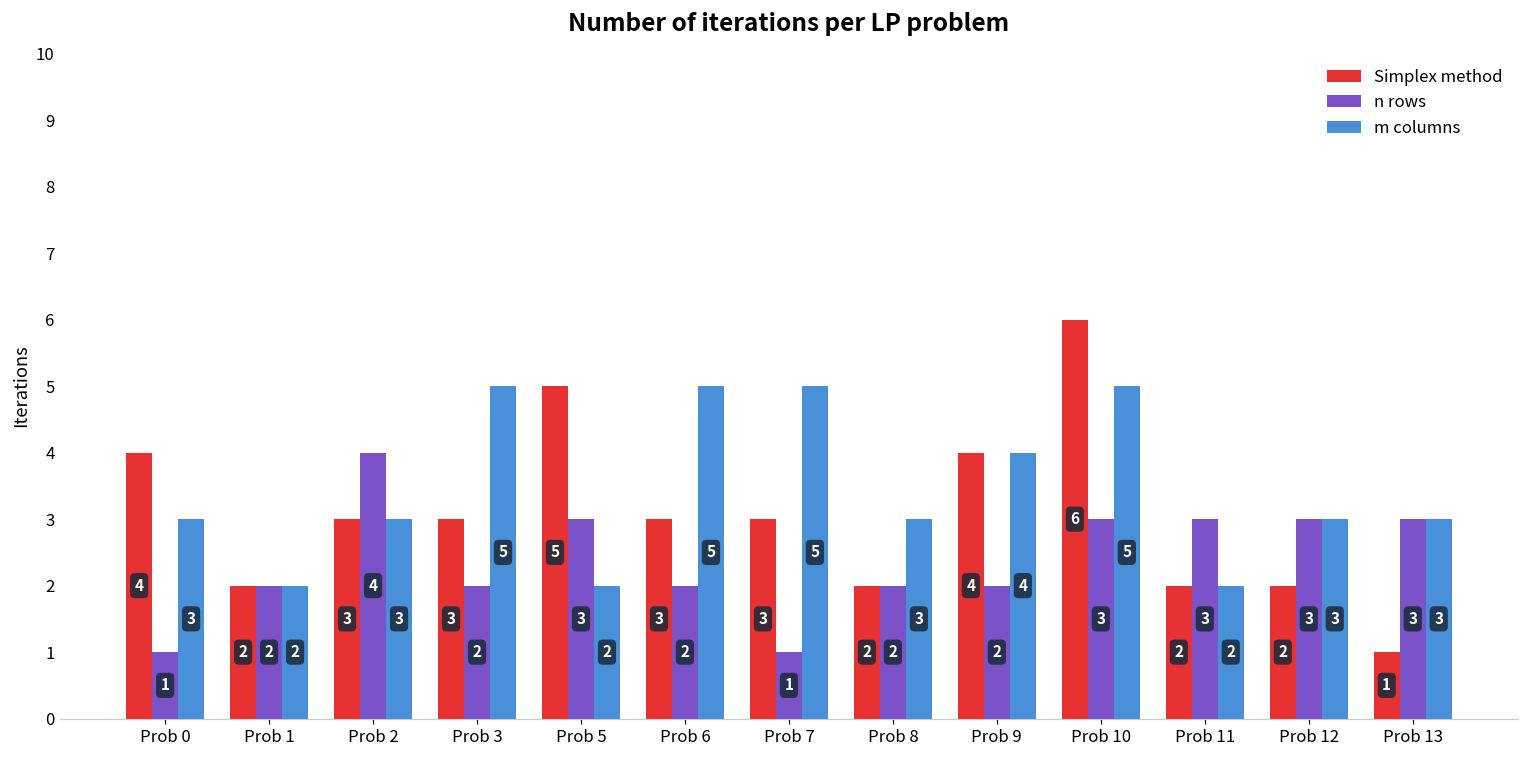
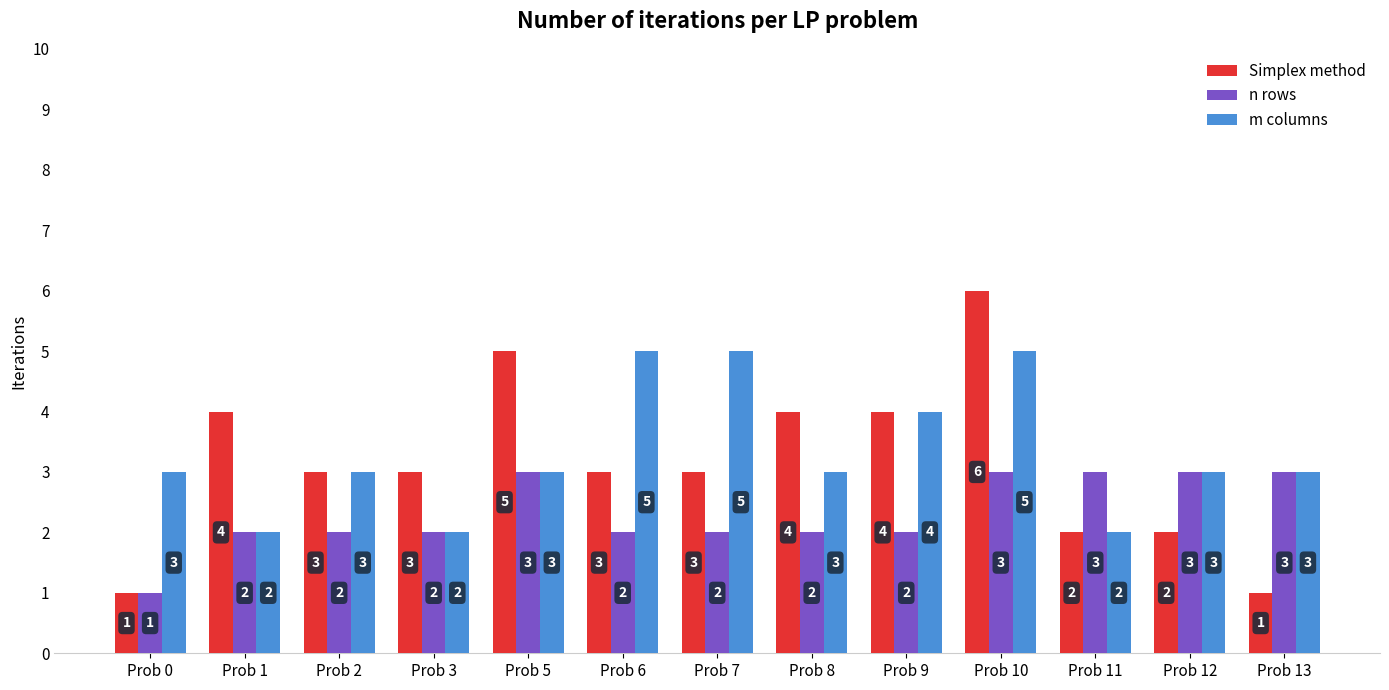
Simplex method, Prob 0: 4 -> 1
Simplex method, Prob 1: 2 -> 4
n rows, Prob 2: 4 -> 2
m columns, Prob 3: 5 -> 2
m columns, Prob 5: 2 -> 3
n rows, Prob 7: 1 -> 2
Simplex method, Prob 8: 2 -> 4
